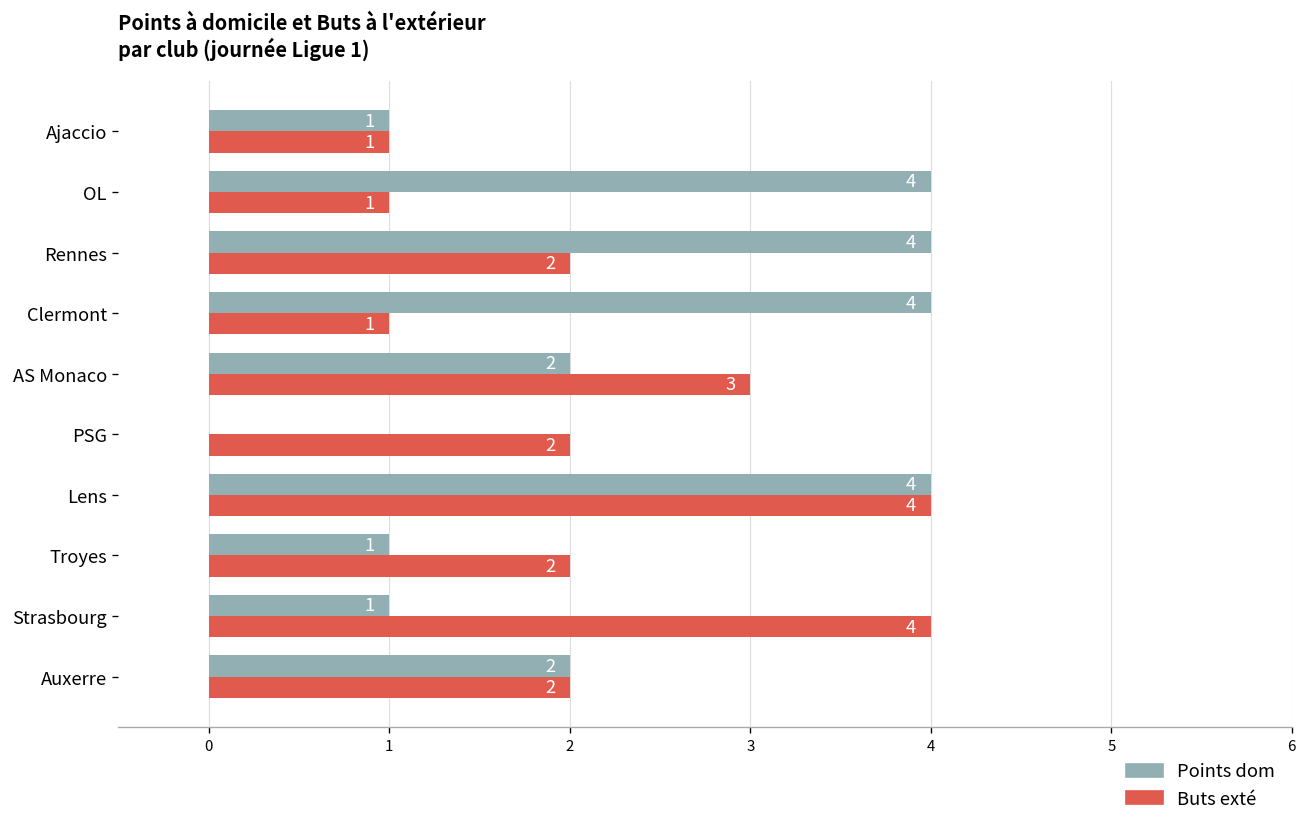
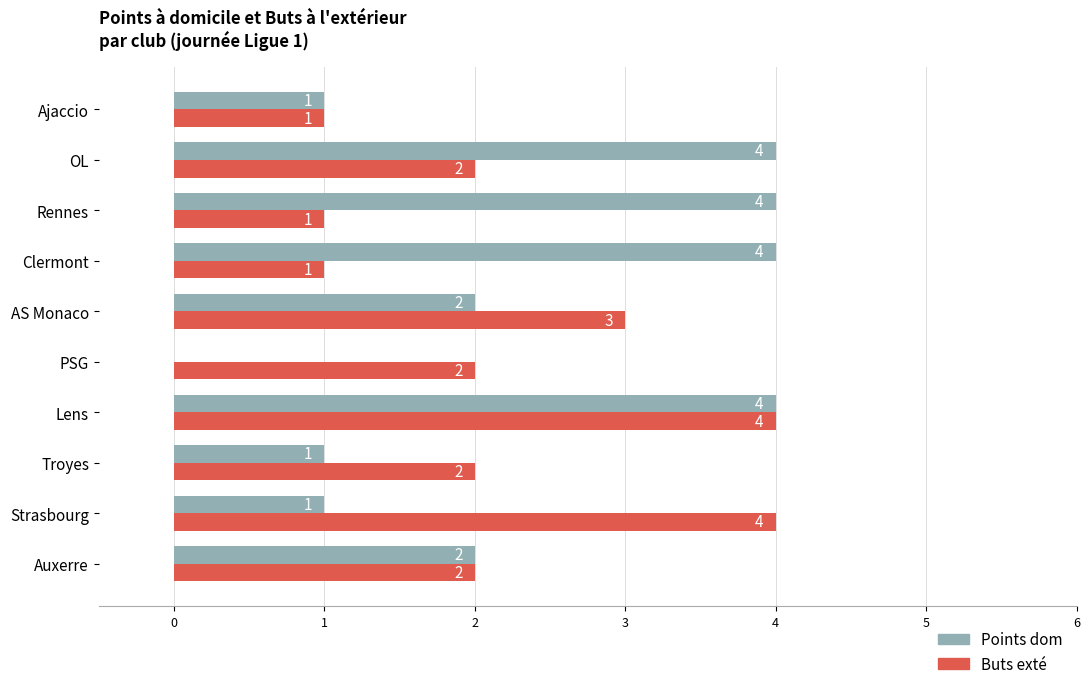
Buts exté, OL: 1 -> 2
Buts exté, Rennes: 2 -> 1
